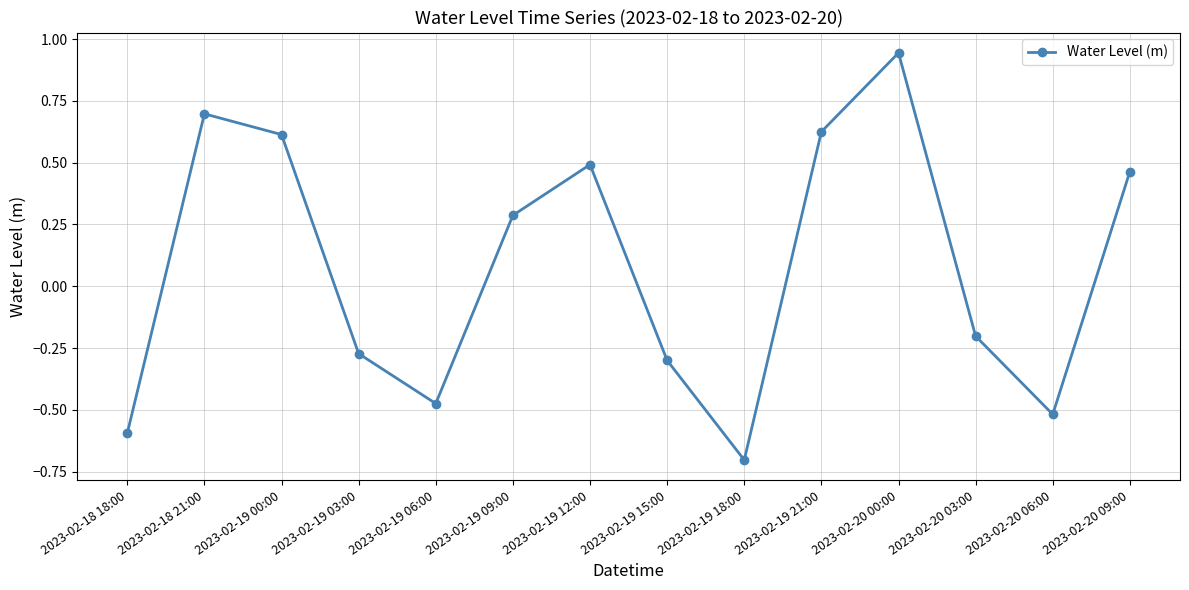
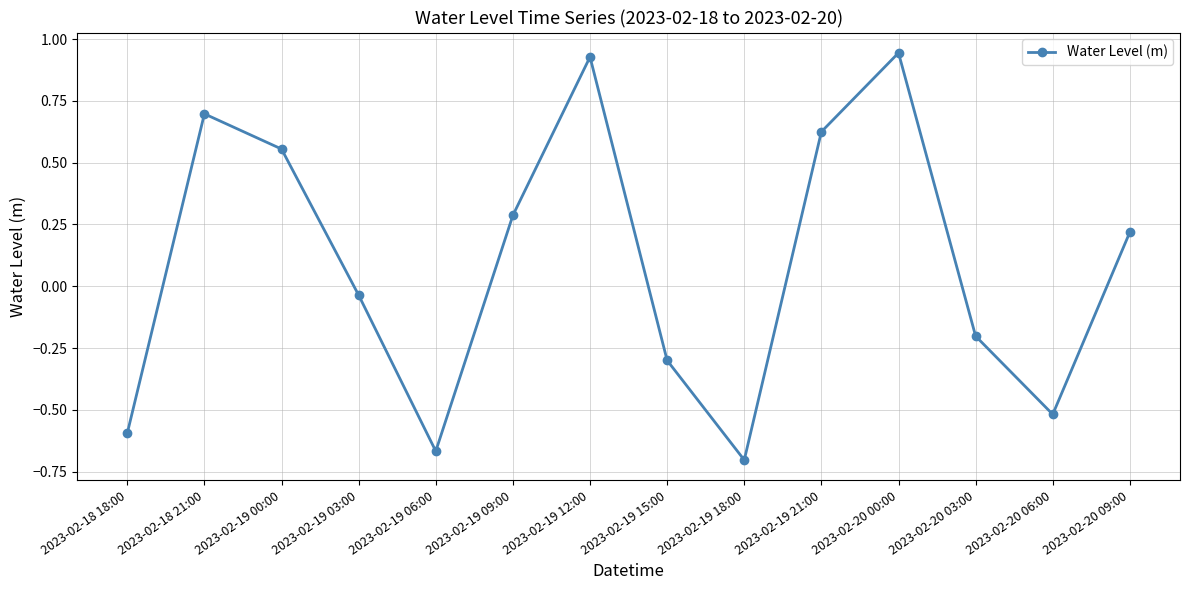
2023-02-19 00:00: 0.61 -> 0.55
2023-02-19 03:00: -0.27 -> -0.04
2023-02-19 06:00: -0.47 -> -0.67
2023-02-19 12:00: 0.49 -> 0.93
2023-02-20 09:00: 0.46 -> 0.22
